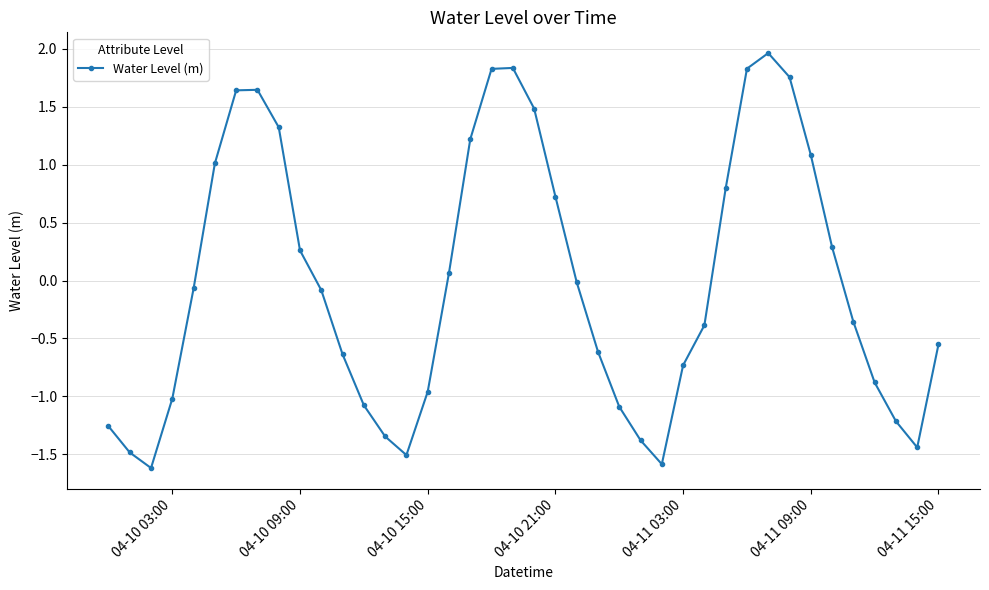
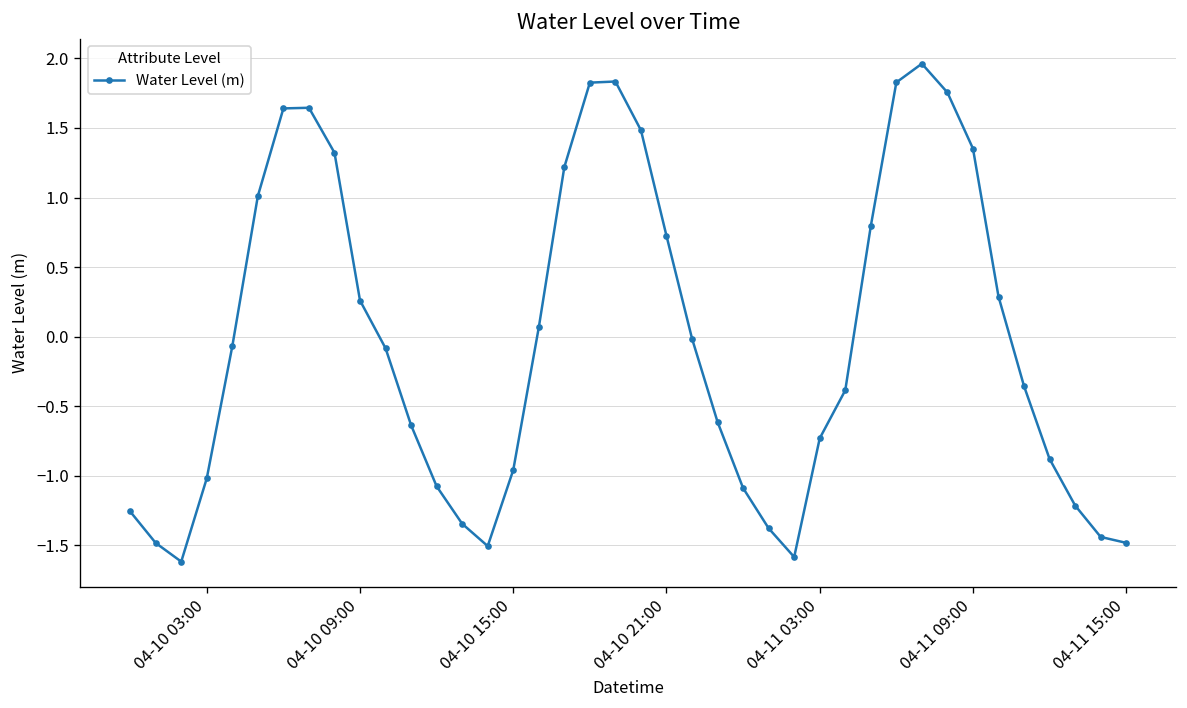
04-11 09:00: 1.08 -> 1.35
04-11 15:00: -0.55 -> -1.48
